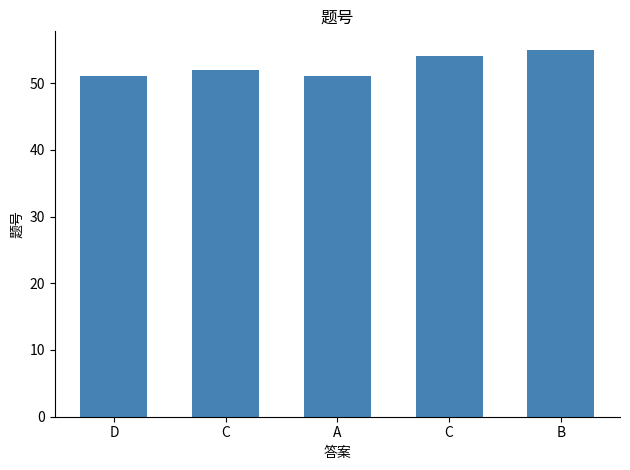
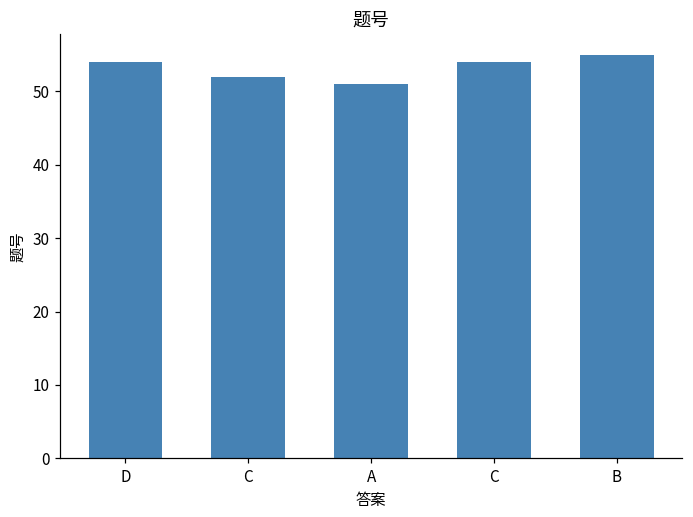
D: 51 -> 54
